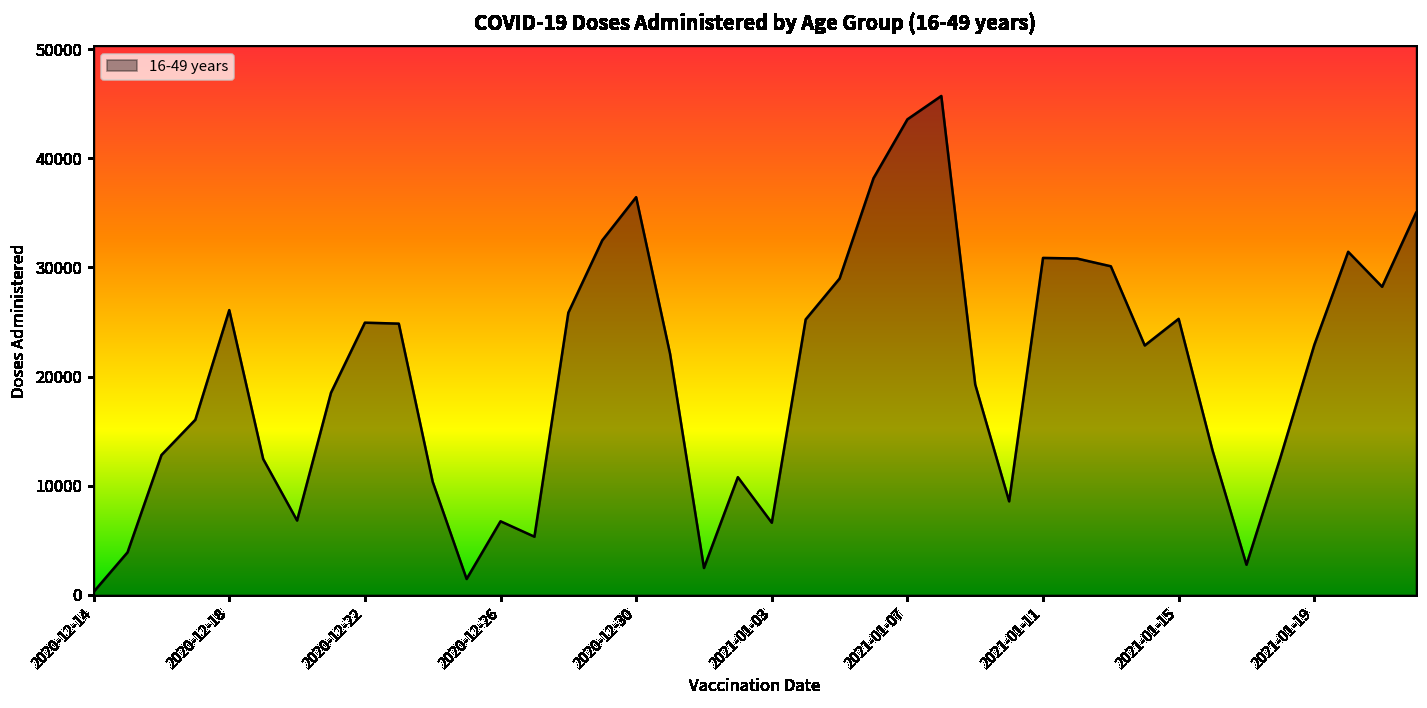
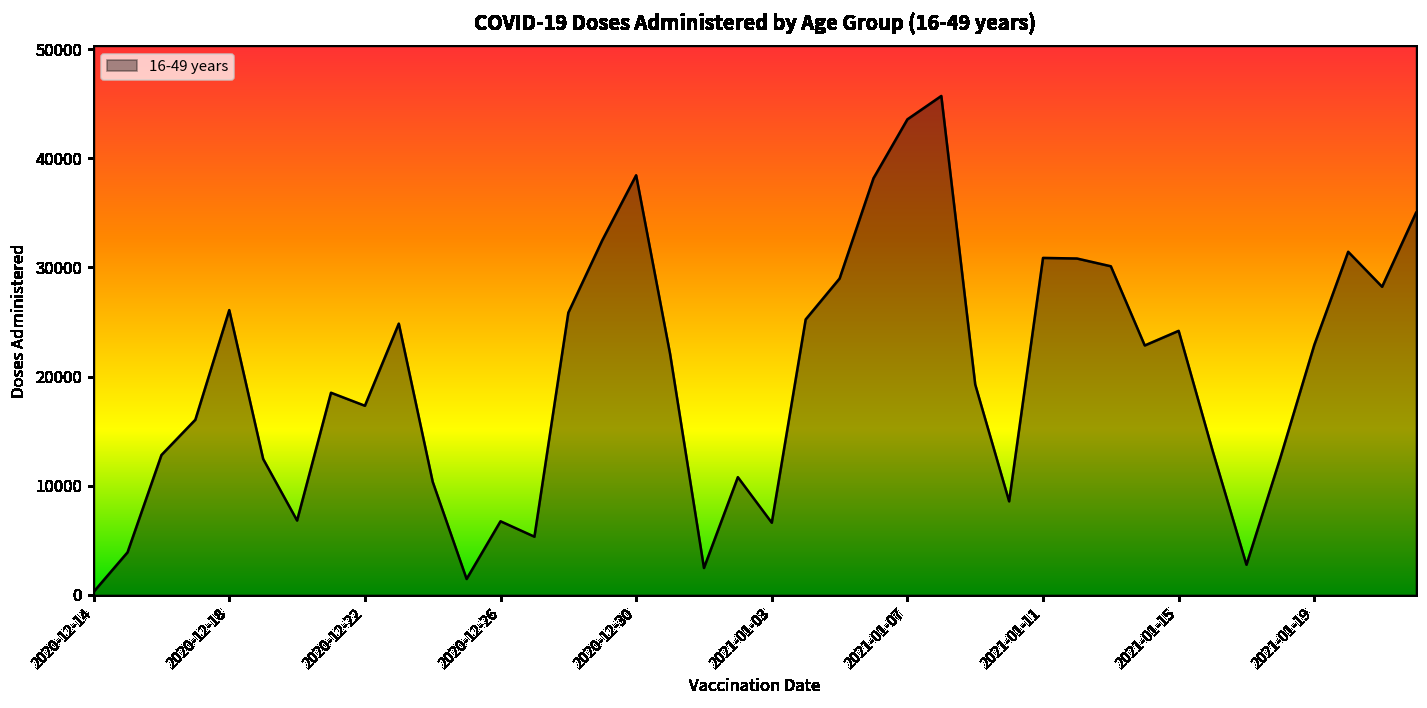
2020-12-22: 25000 -> 17000
2020-12-30: 36000 -> 38000
2021-01-15: 25000 -> 24000
